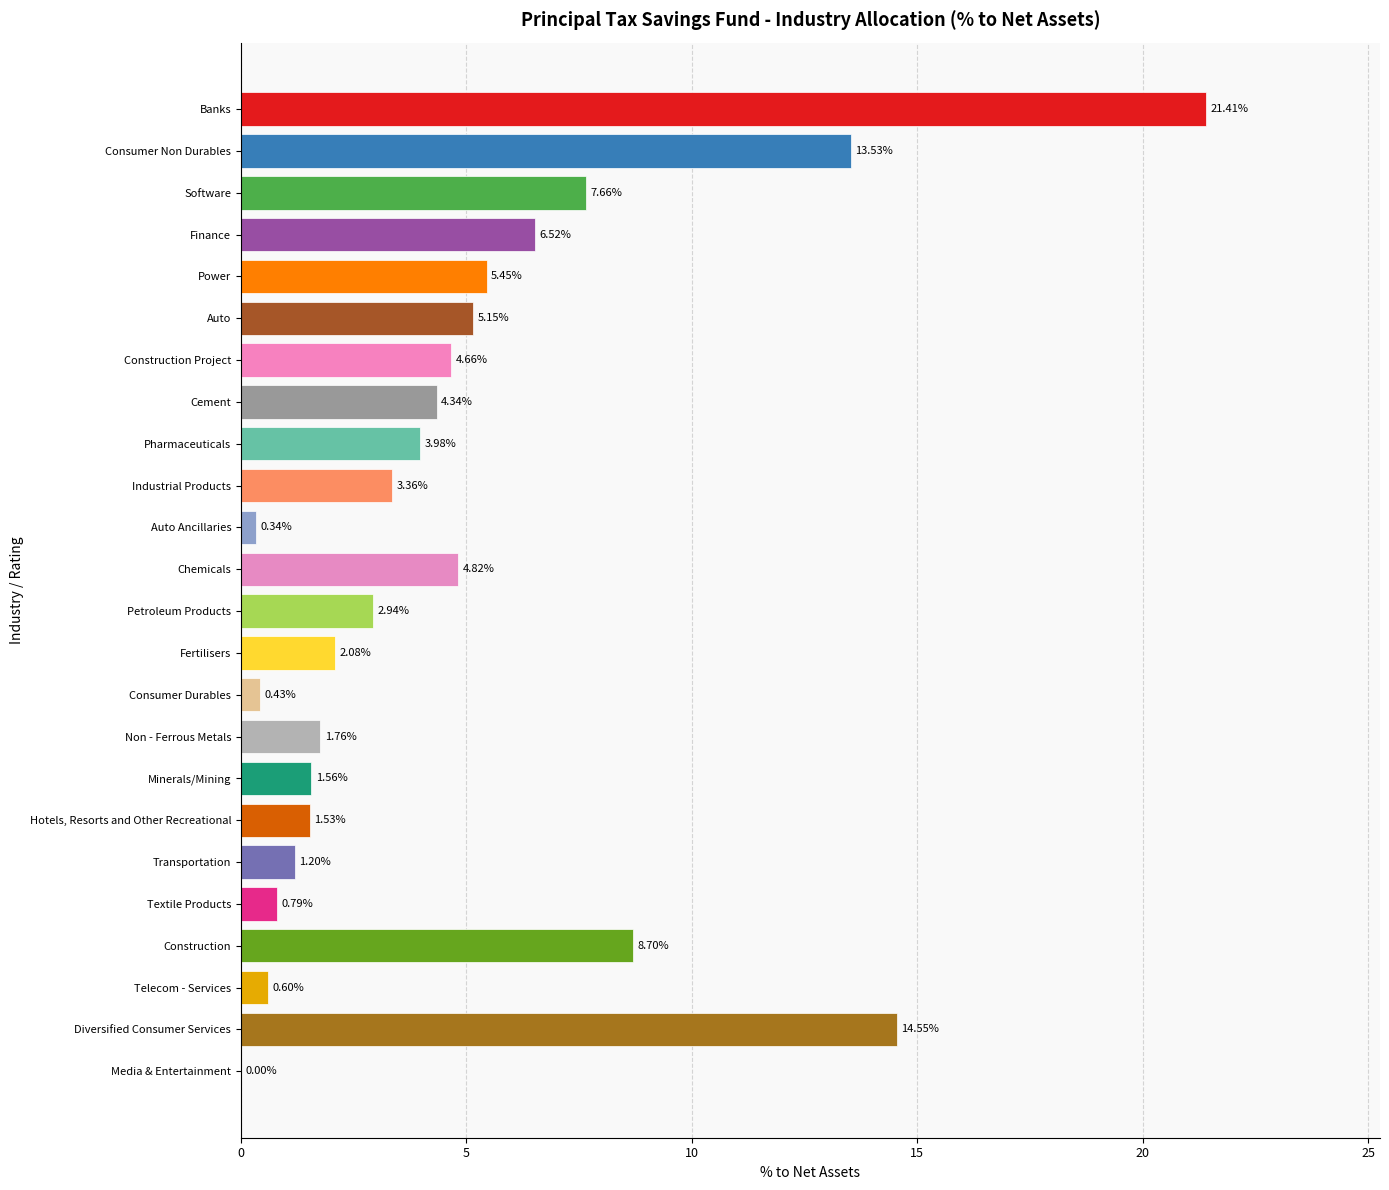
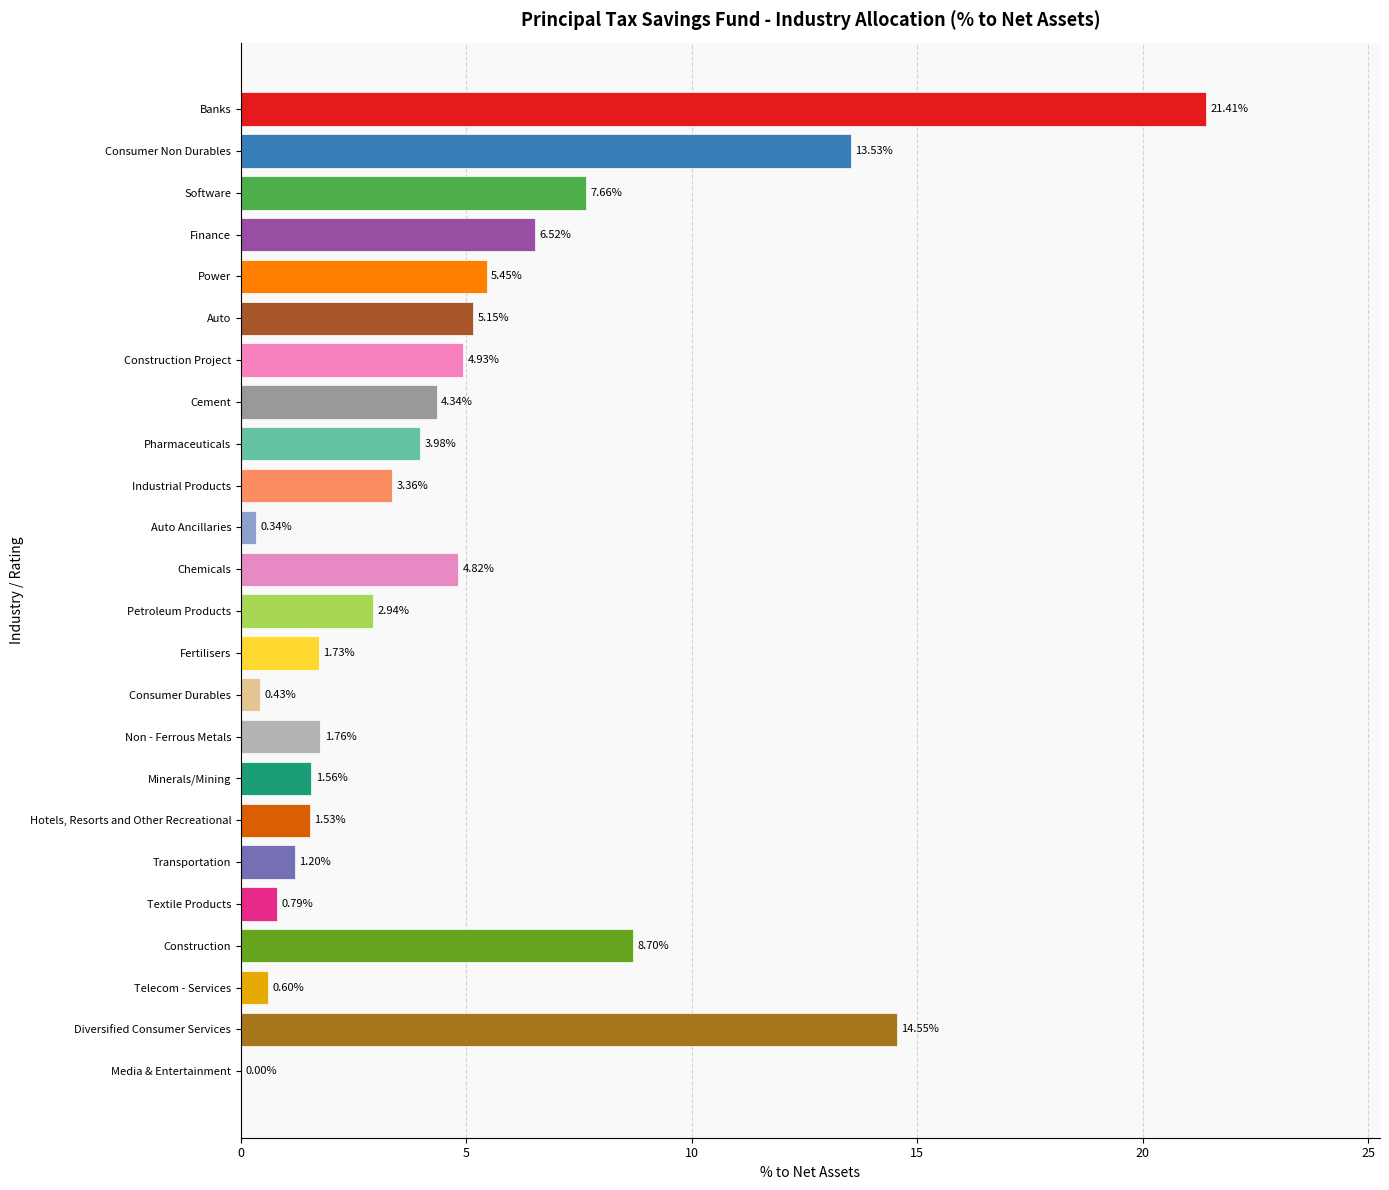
Construction Project: 4.66% -> 4.93%
Fertilisers: 2.08% -> 1.73%
